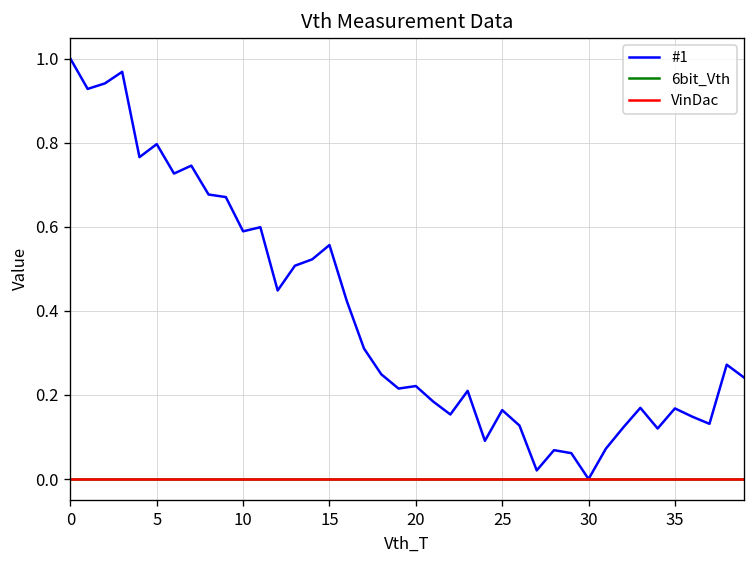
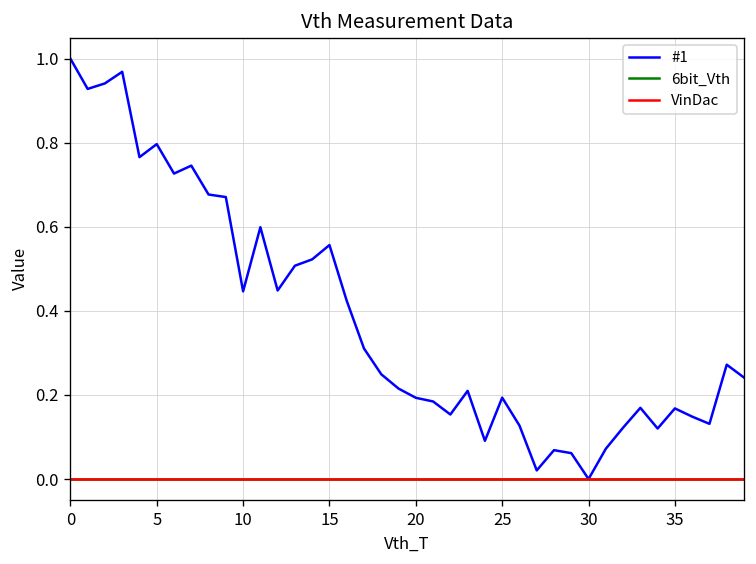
#1, 10: 0.59 -> 0.45
#1, 20: 0.22 -> 0.19
#1, 25: 0.16 -> 0.19
